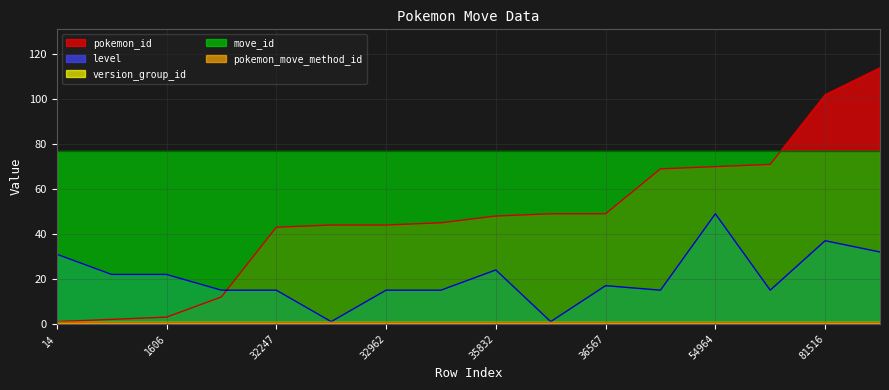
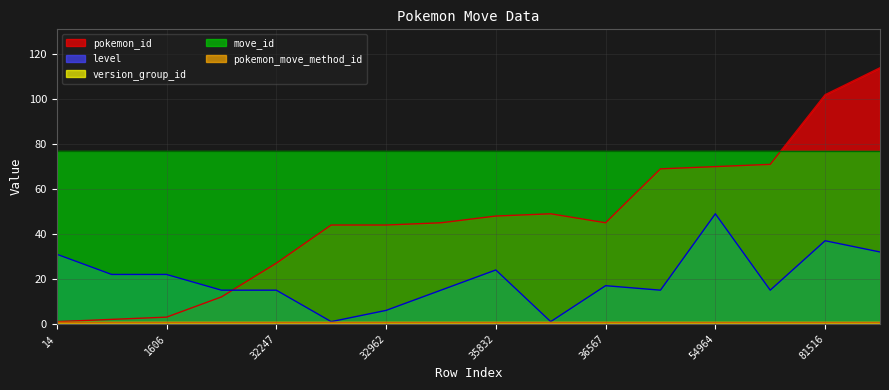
pokemon_id, 32247: 43 -> 27
level, 32962: 15 -> 6
pokemon_id, 36567: 49 -> 45
